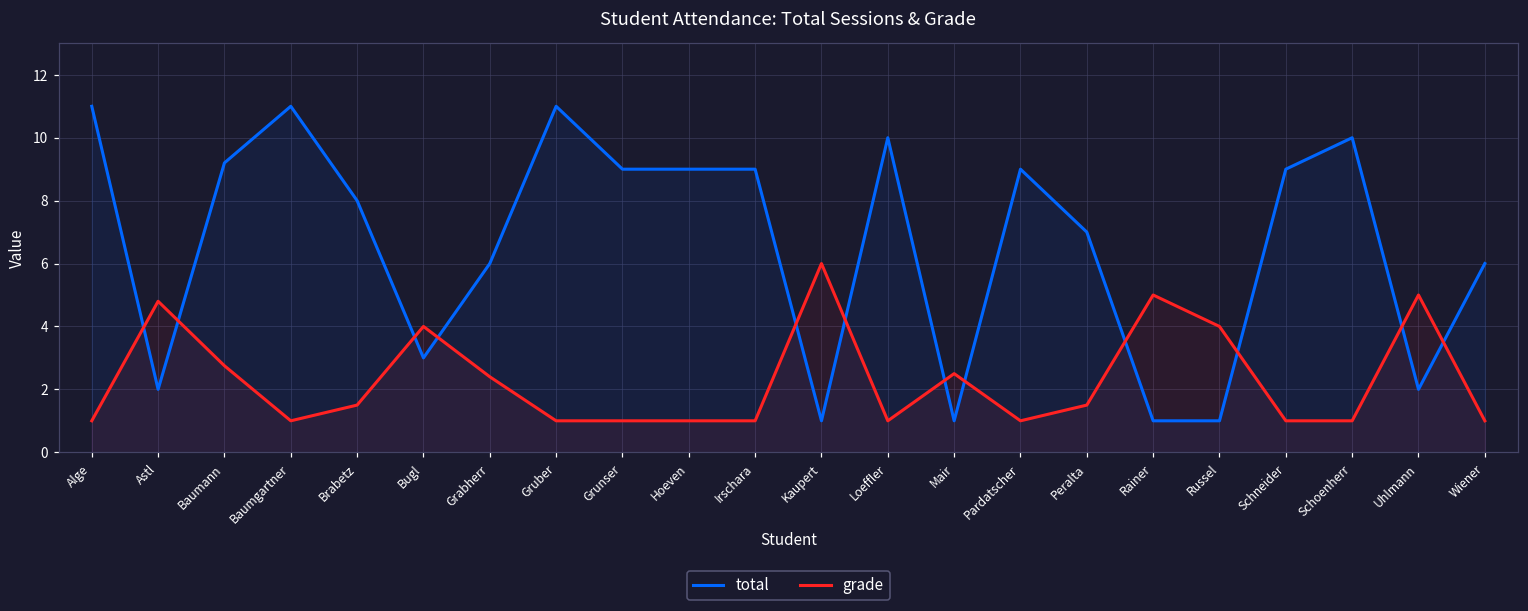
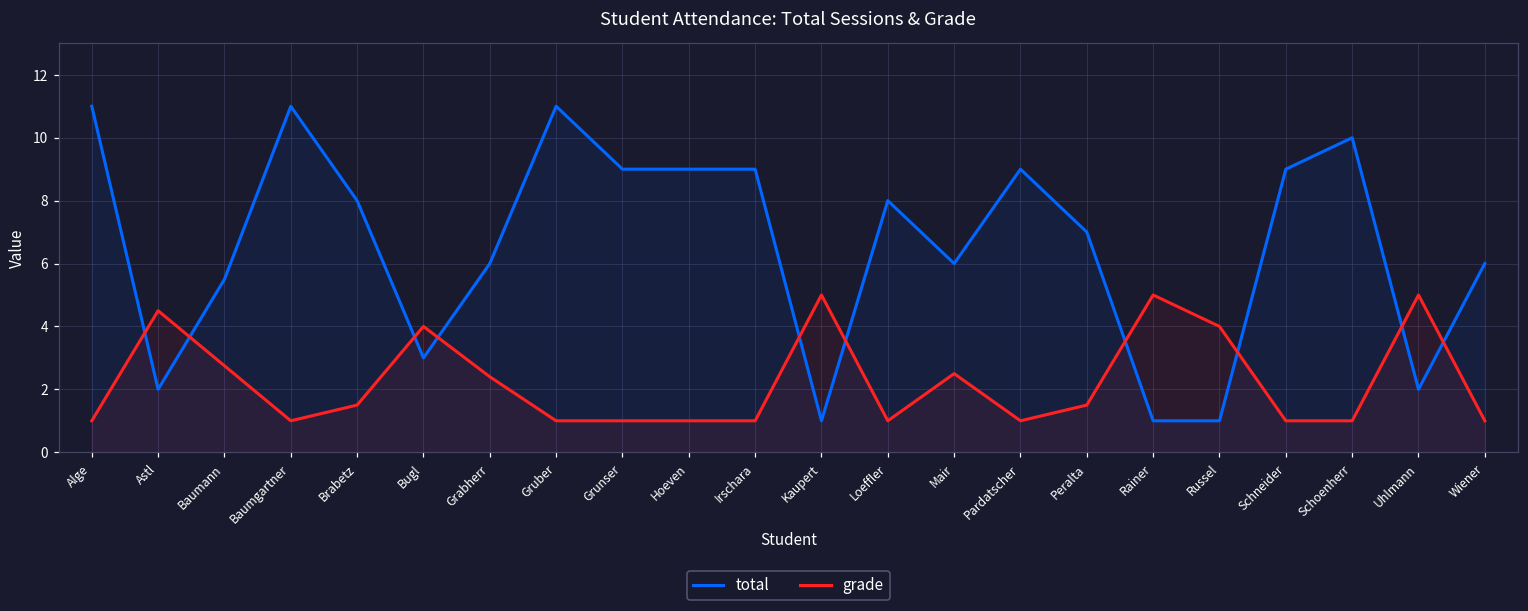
grade, Astl: 4.8 -> 4.5
total, Baumann: 9.2 -> 5.5
grade, Kaupert: 6 -> 5
total, Loeffler: 10 -> 8
total, Mair: 1 -> 6
